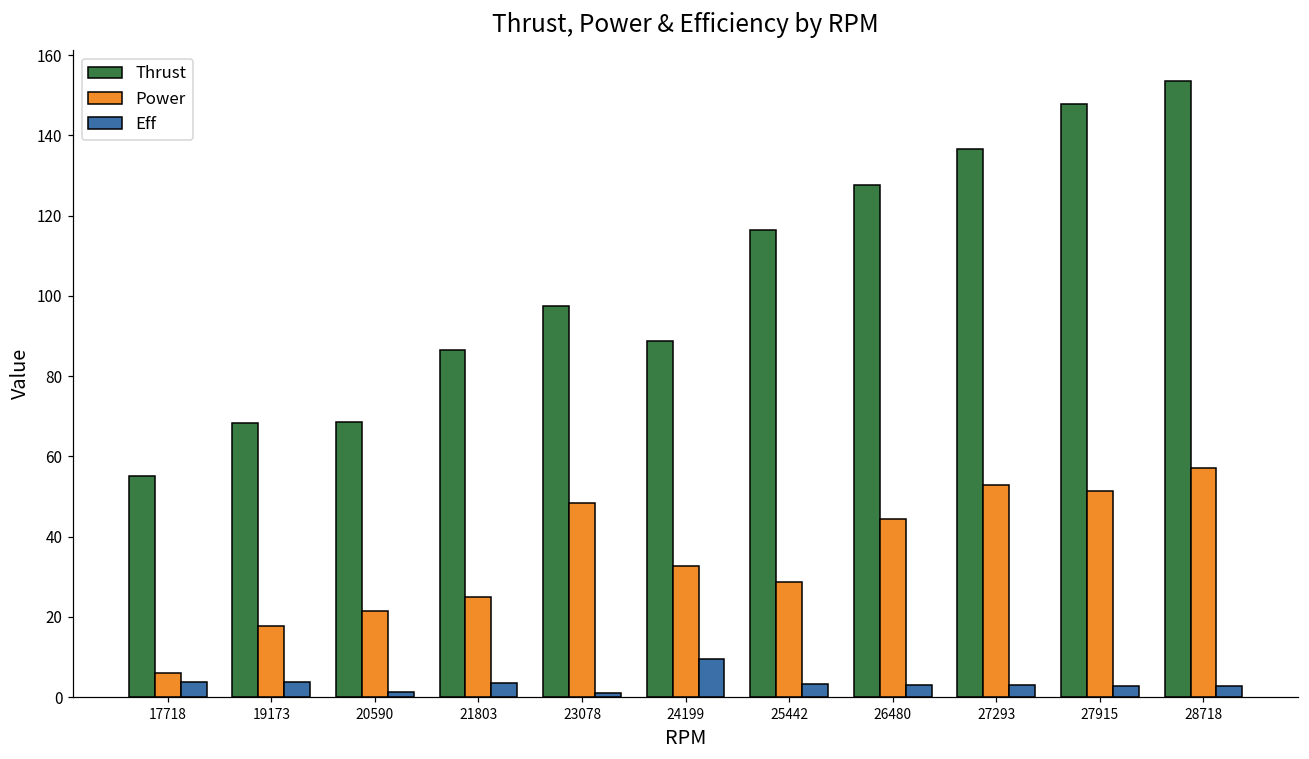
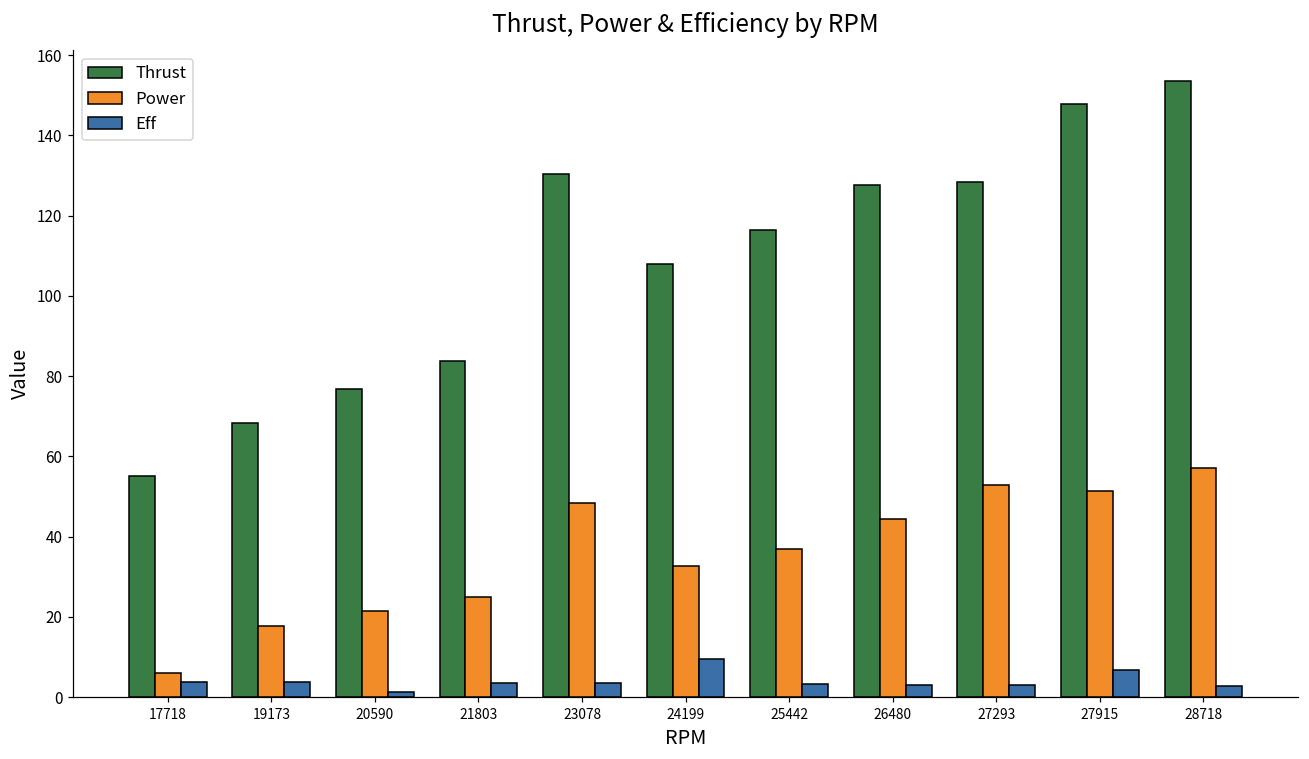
Thrust, 20590: 69 -> 77
Thrust, 21803: 86 -> 84
Thrust, 23078: 98 -> 130
Eff, 23078: 1 -> 3
Thrust, 24199: 89 -> 108
Power, 25442: 29 -> 37
Thrust, 27293: 137 -> 128
Eff, 27915: 3 -> 7
